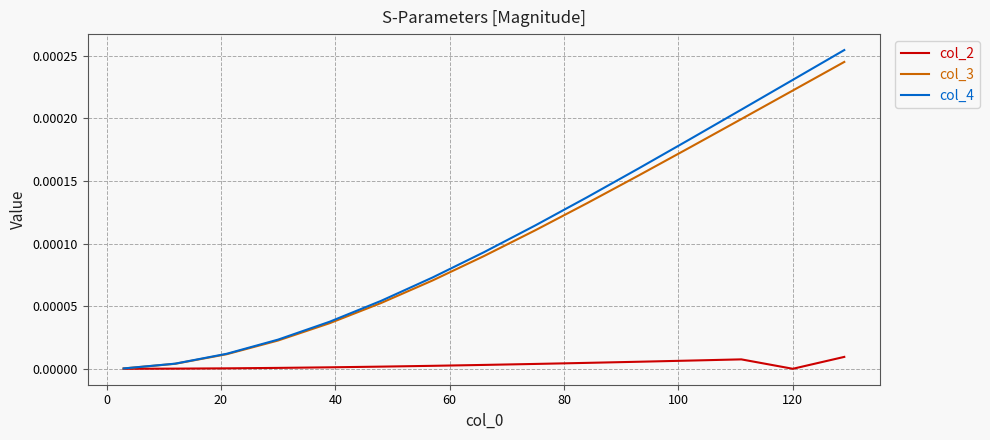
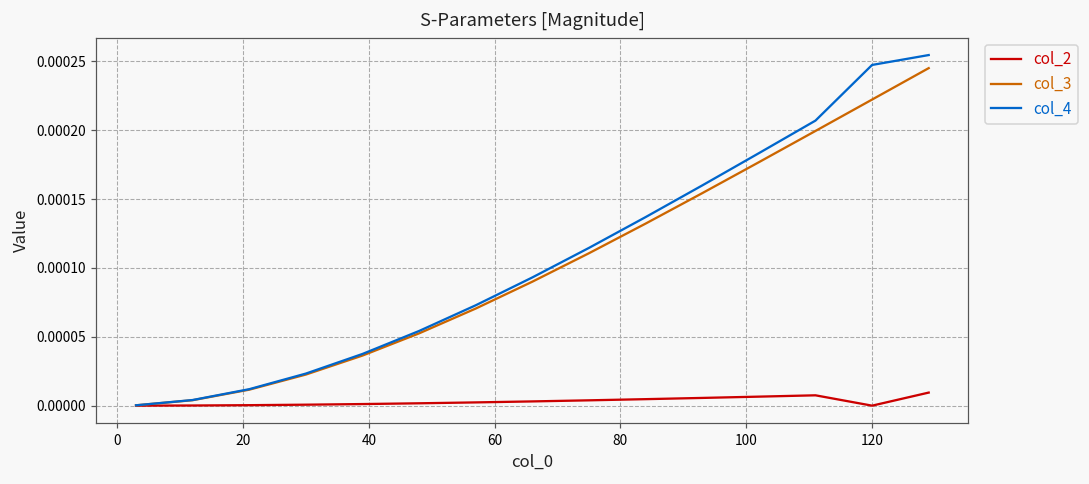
col_4, 120: 0.000231 -> 0.000247
